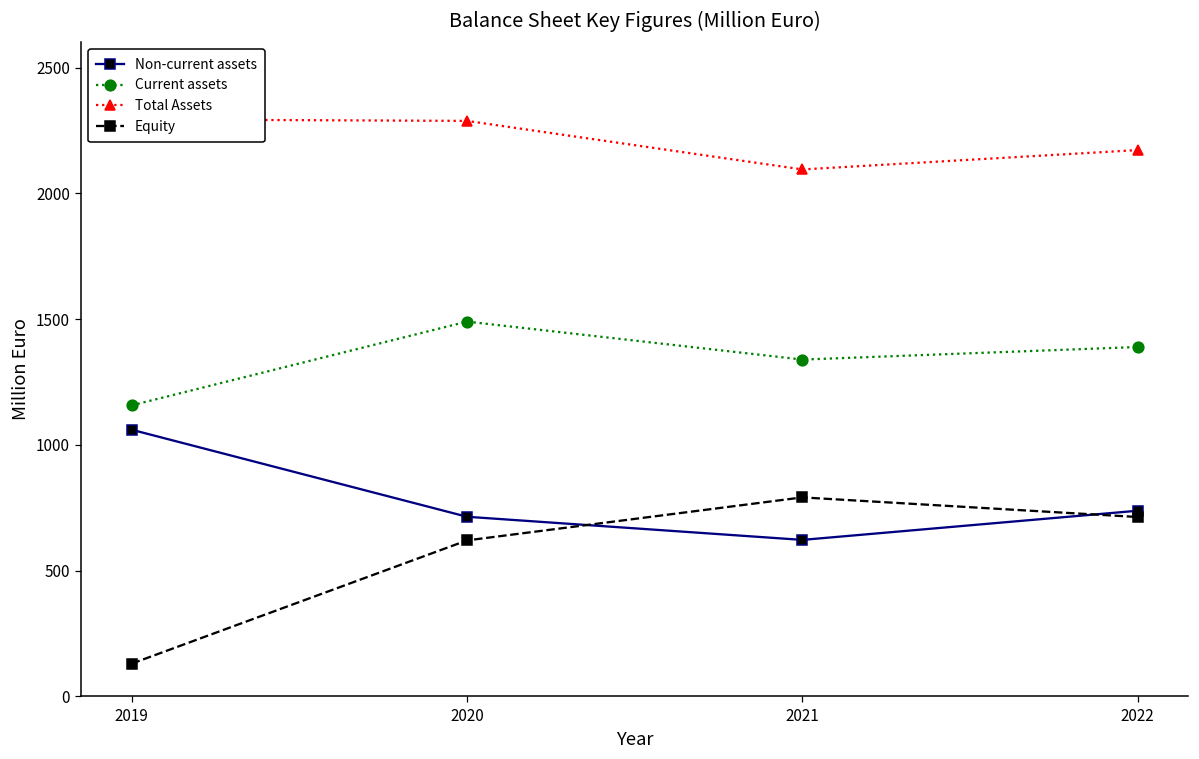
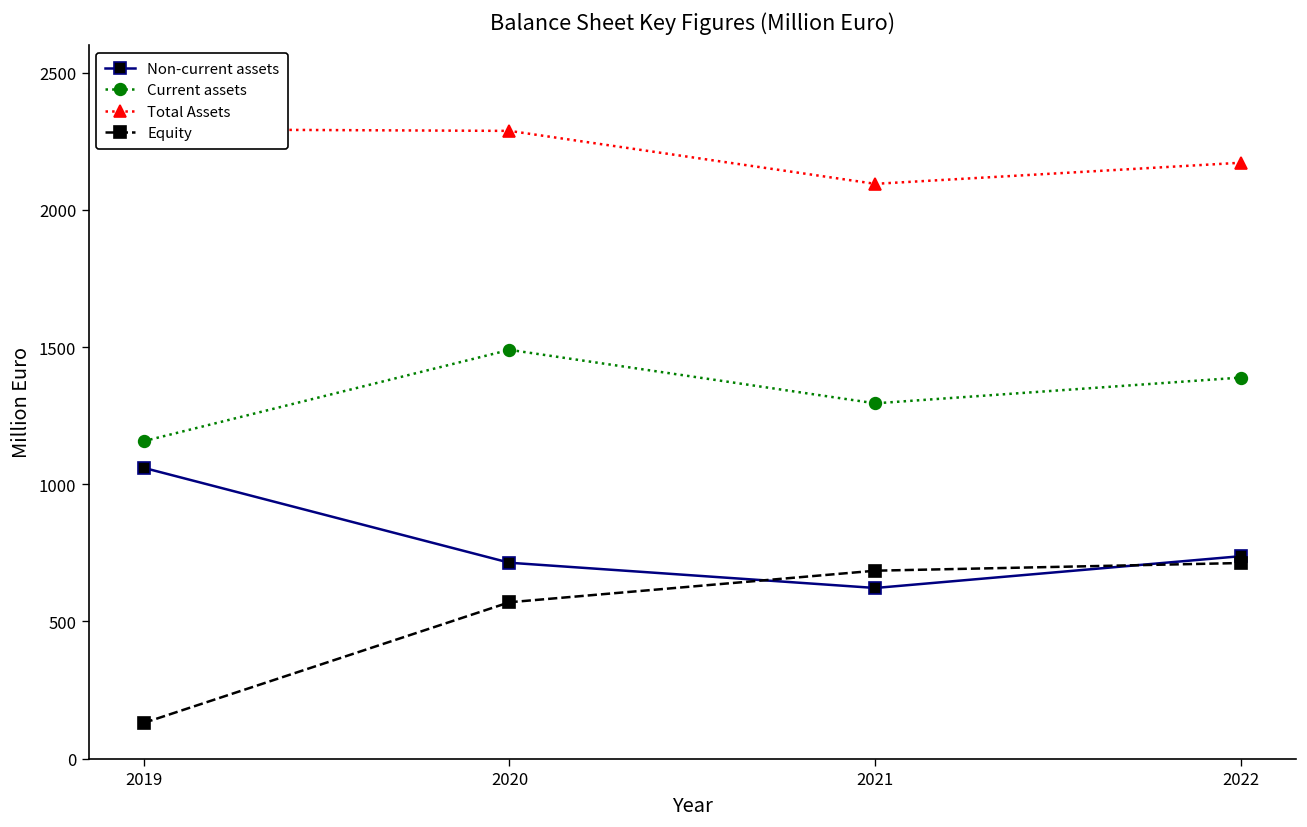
Equity, 2020: 620 -> 570
Current assets, 2021: 1340 -> 1300
Equity, 2021: 790 -> 690
